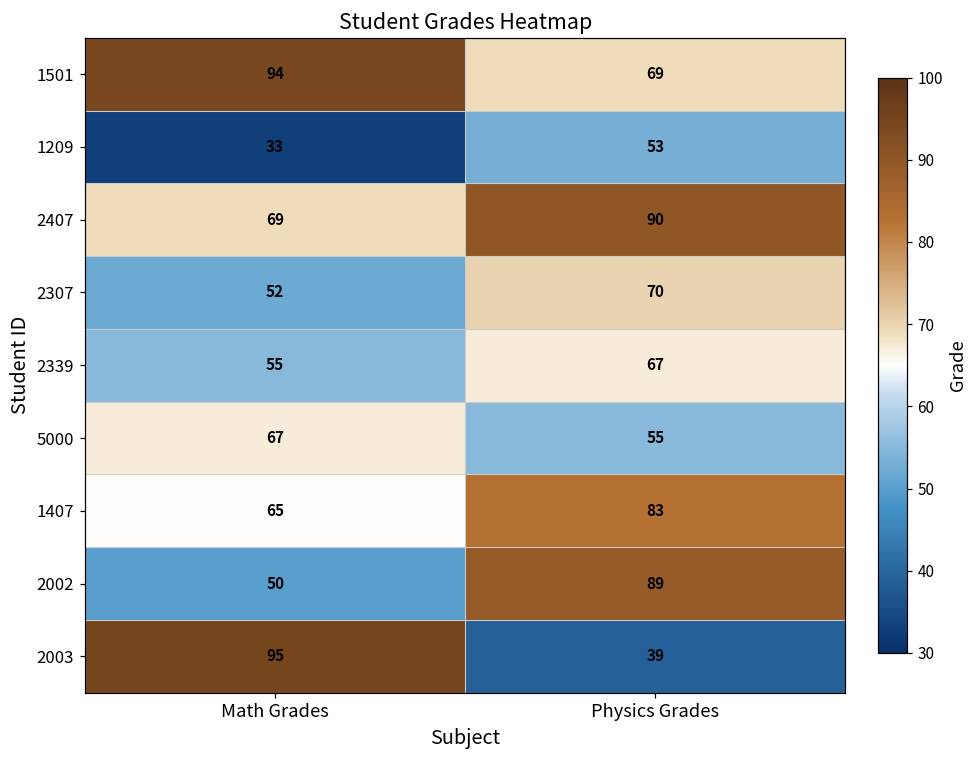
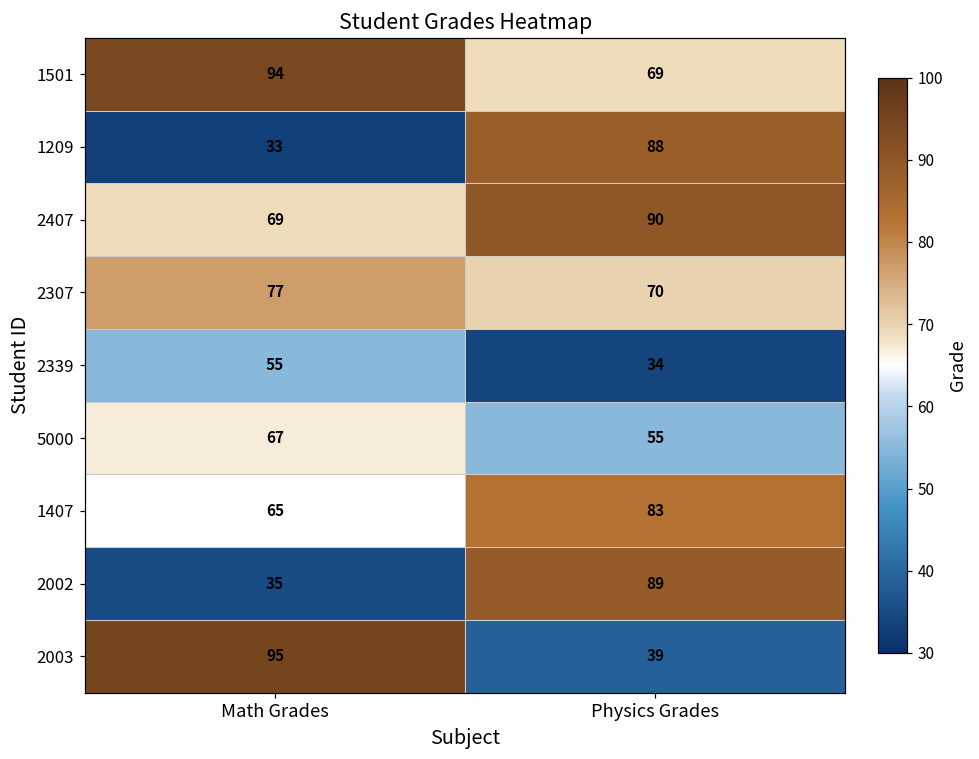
1209, Physics Grades: 53 -> 88
2307, Math Grades: 52 -> 77
2339, Physics Grades: 67 -> 34
2002, Math Grades: 50 -> 35
